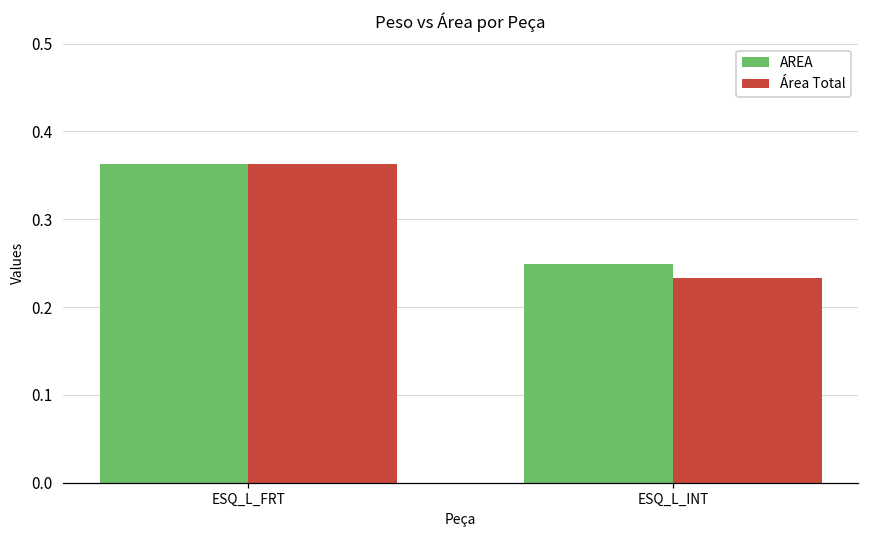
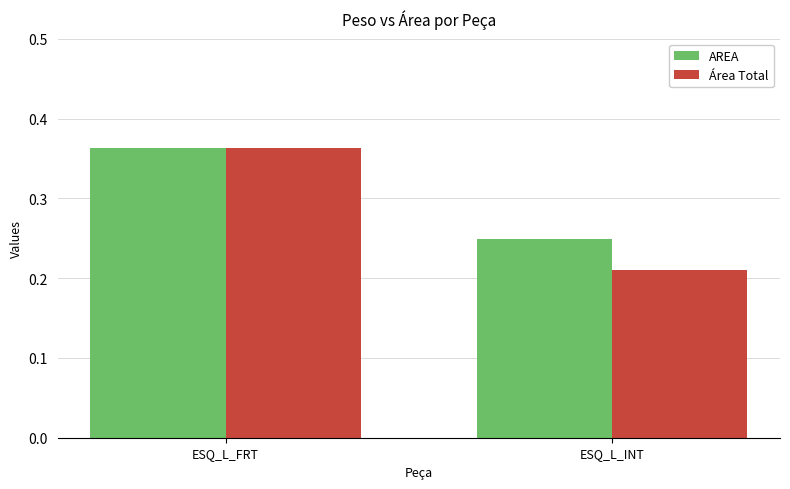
Área Total, ESQ_L_INT: 0.23 -> 0.21
